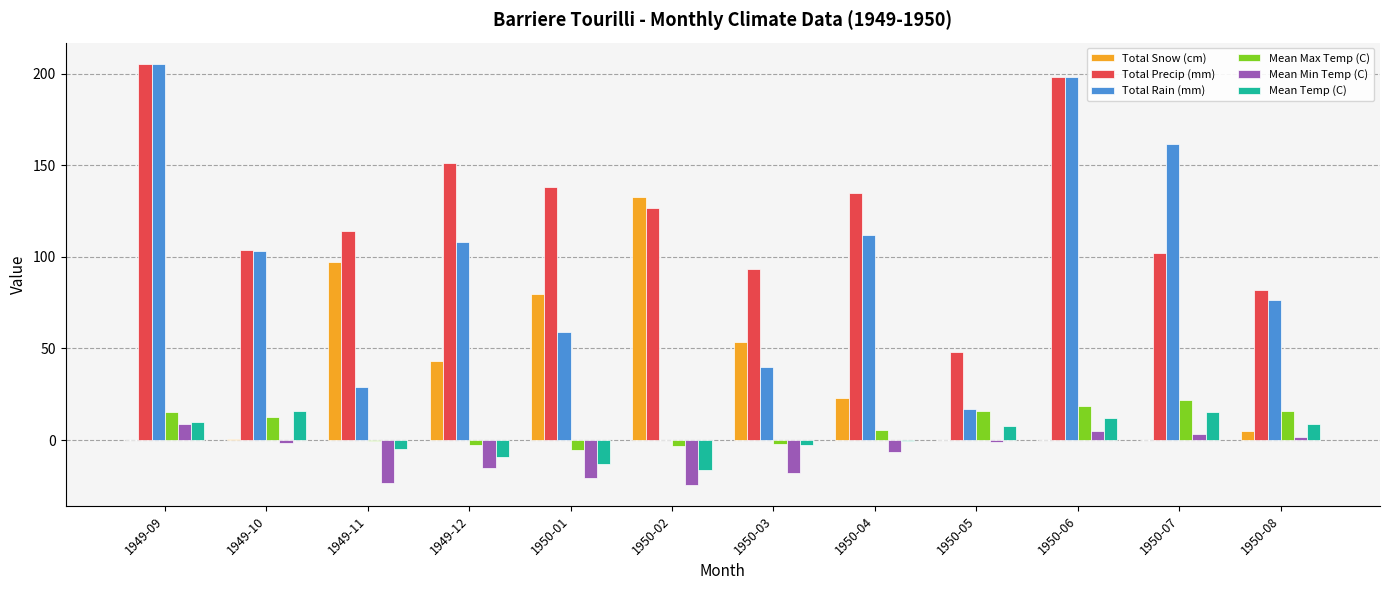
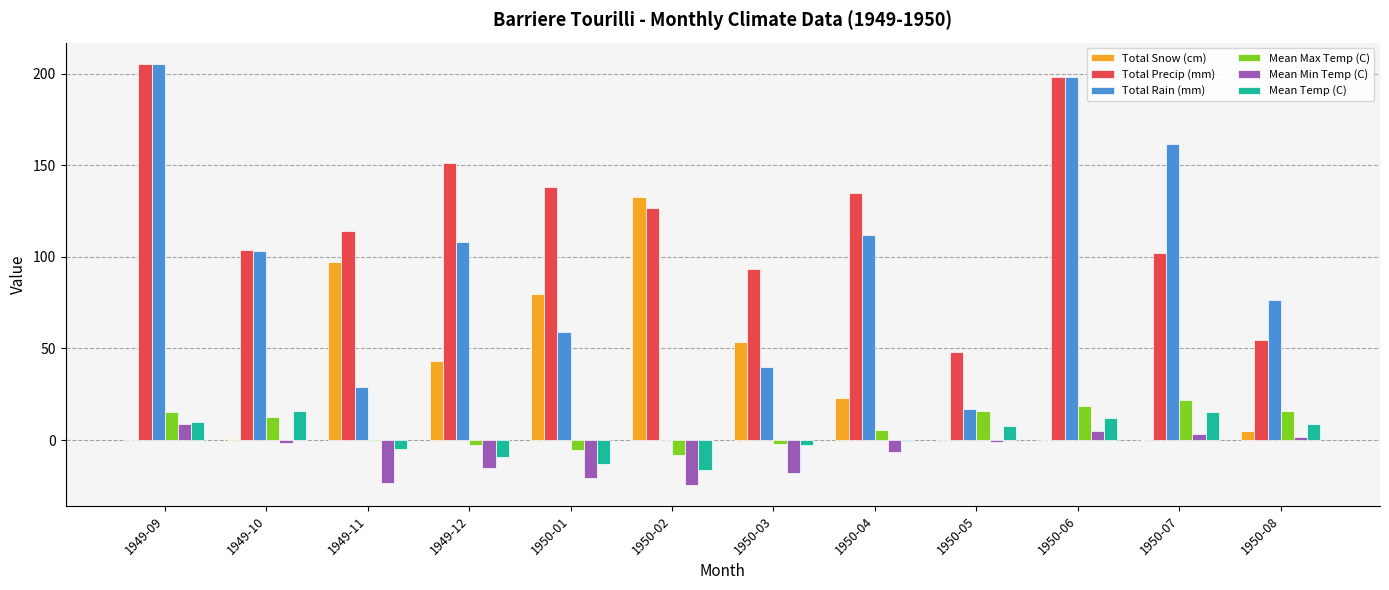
Mean Max Temp (C), 1950-02: -4 -> -8
Total Precip (mm), 1950-08: 82 -> 55
